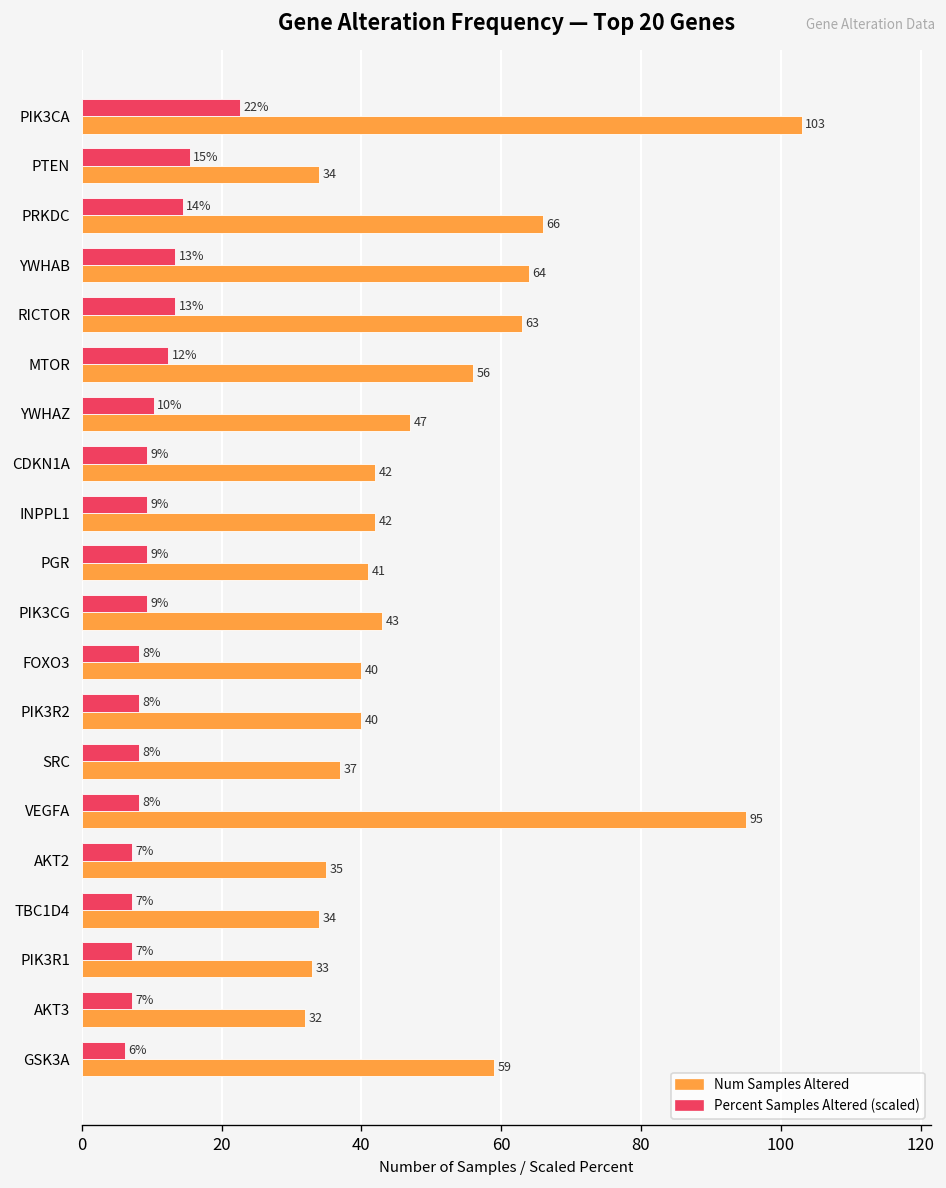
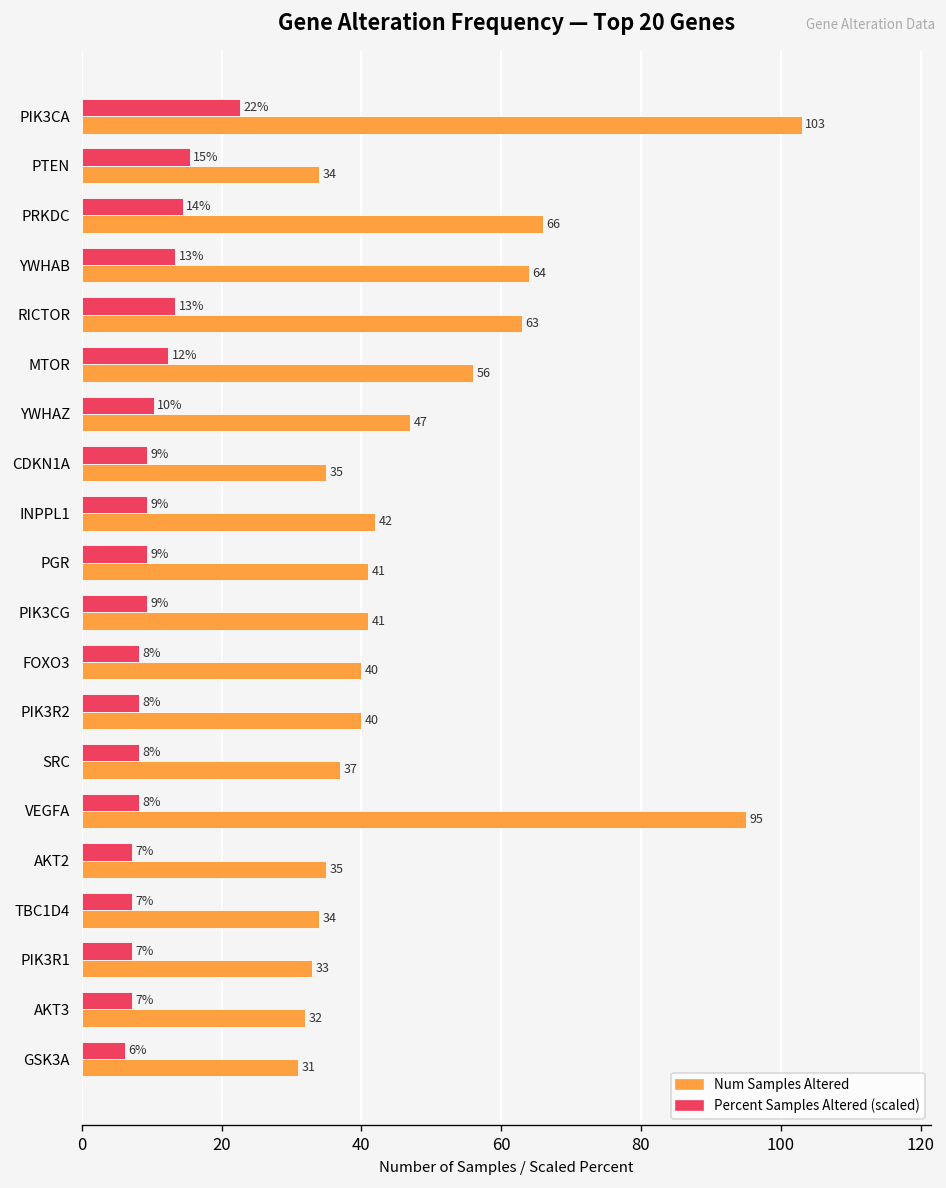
Num Samples Altered, CDKN1A: 42 -> 35
Num Samples Altered, PIK3CG: 43 -> 41
Num Samples Altered, GSK3A: 59 -> 31
